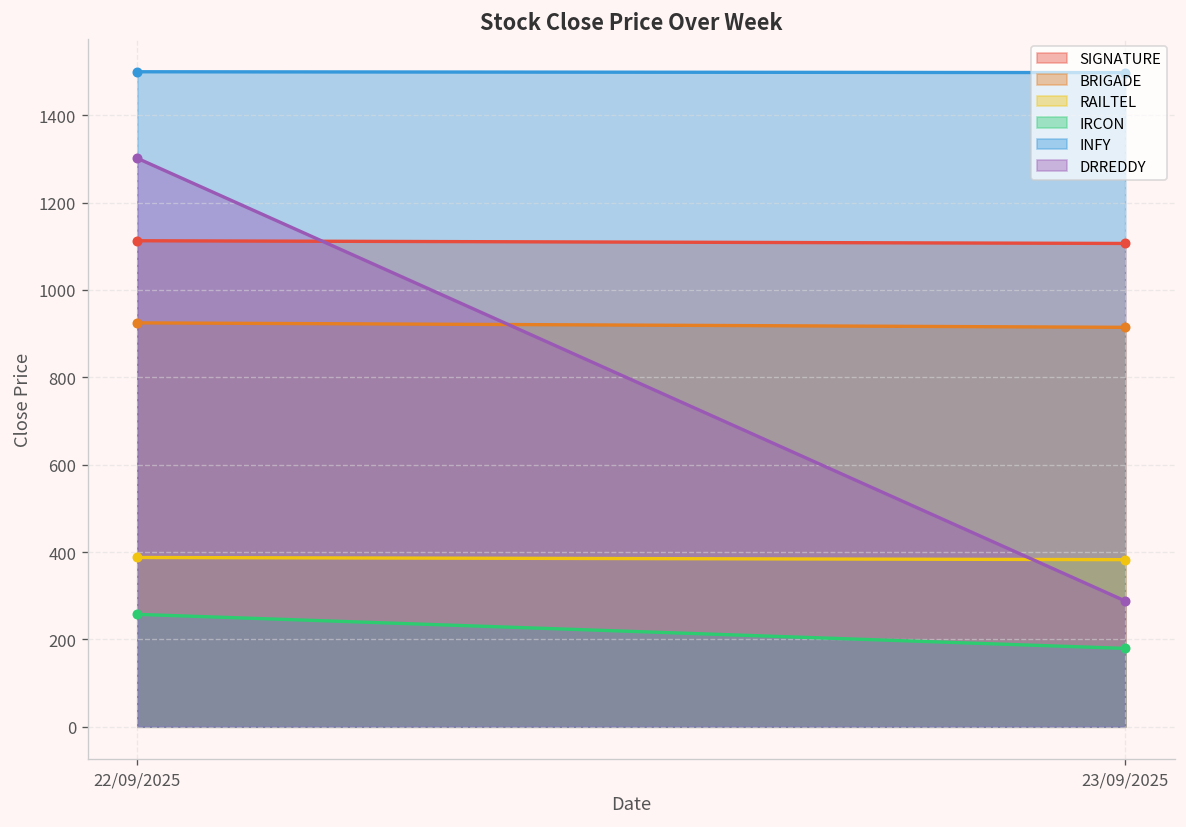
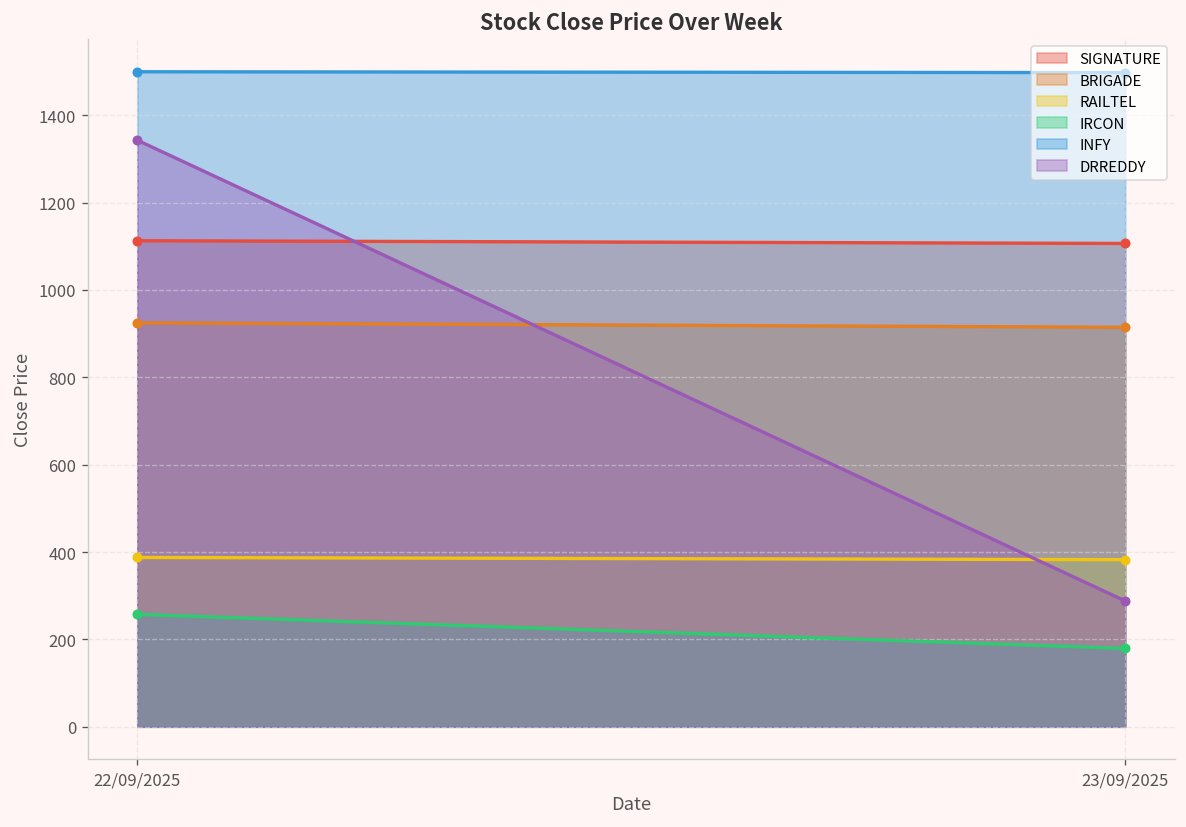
DRREDDY, 22/09/2025: 1300 -> 1340
